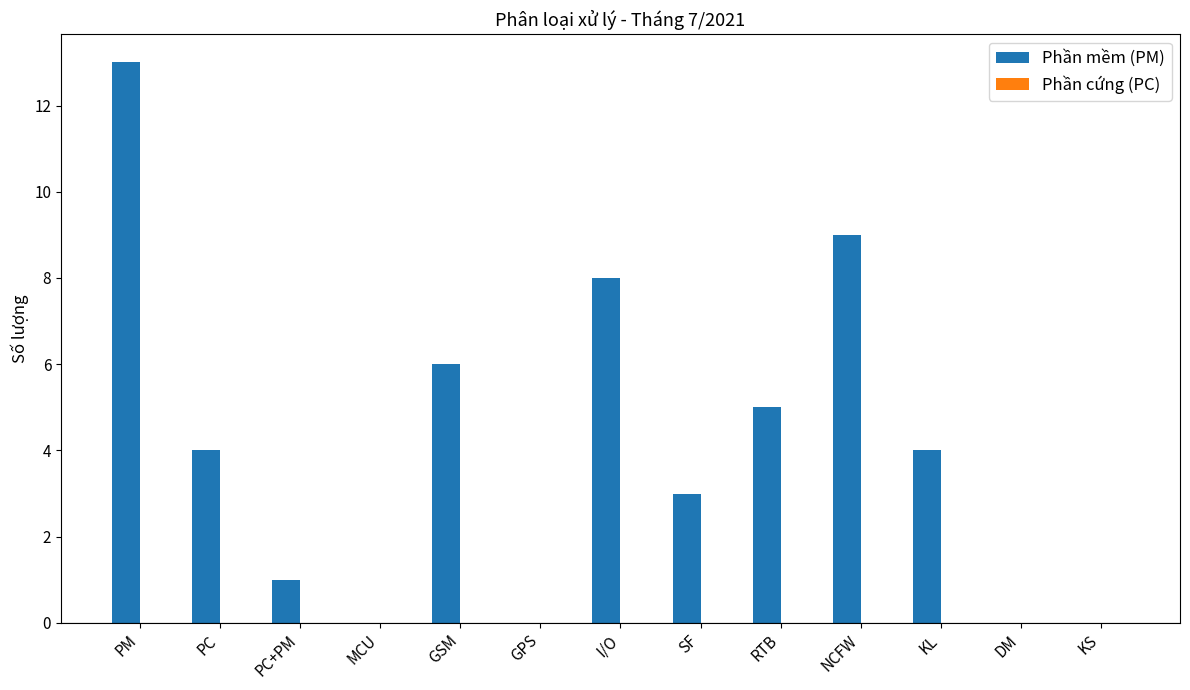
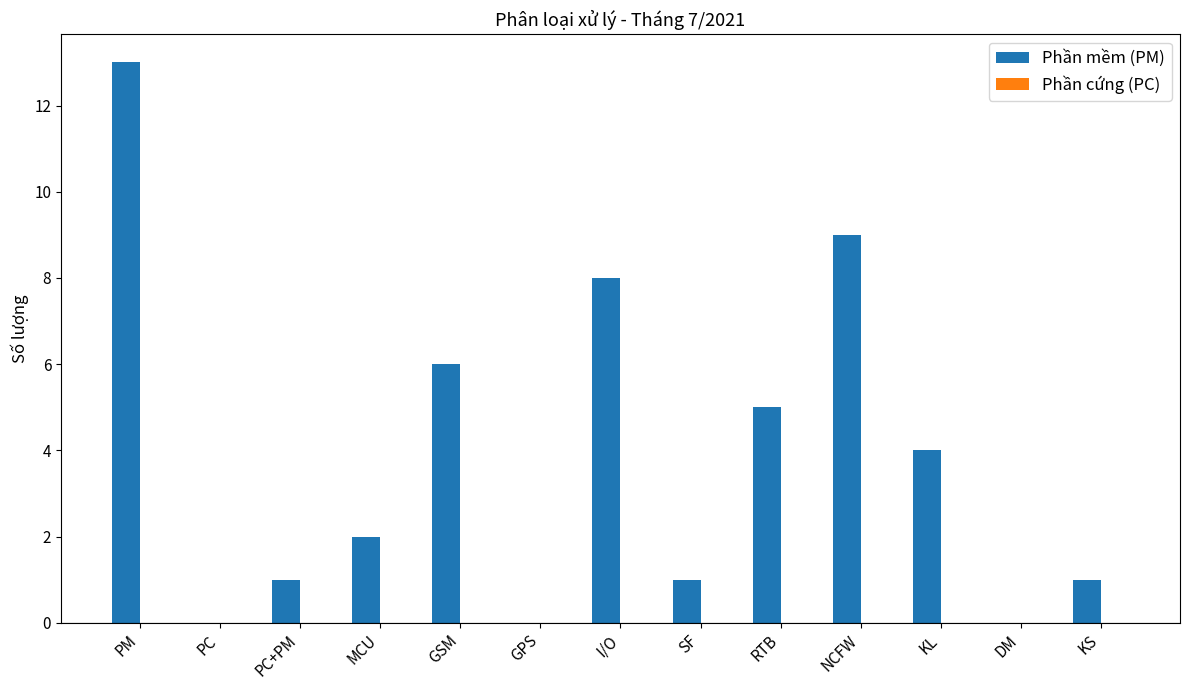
Phần mềm (PM), PC: 4 -> 0
Phần mềm (PM), MCU: 0 -> 2
Phần mềm (PM), SF: 3 -> 1
Phần mềm (PM), KS: 0 -> 1
